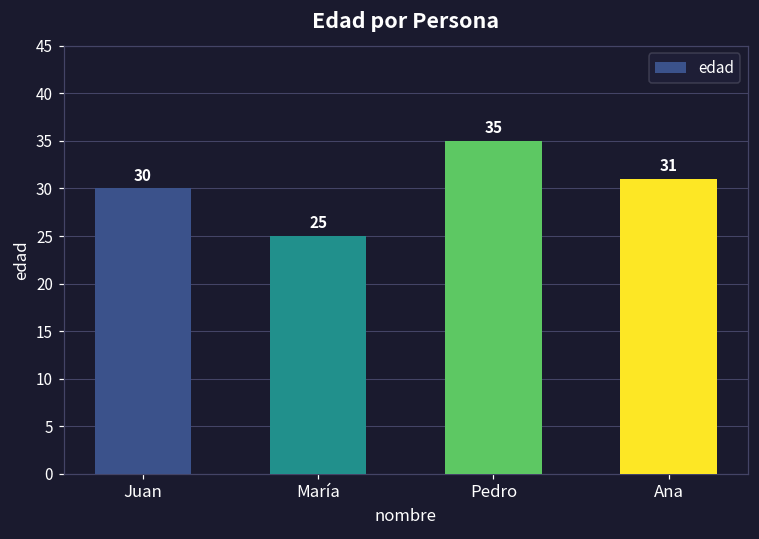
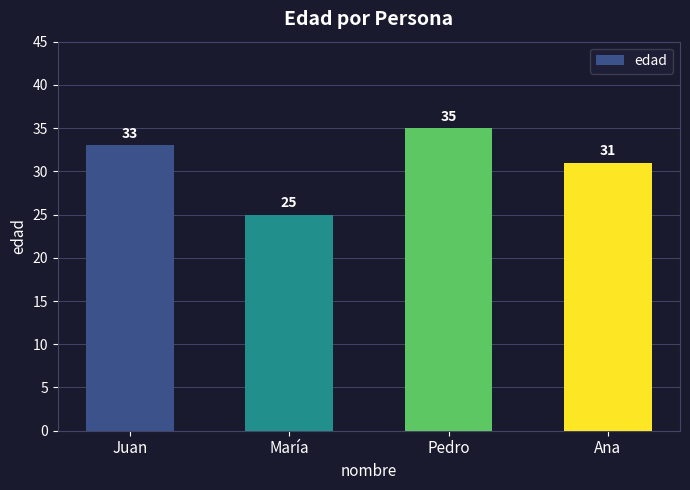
Juan: 30 -> 33
